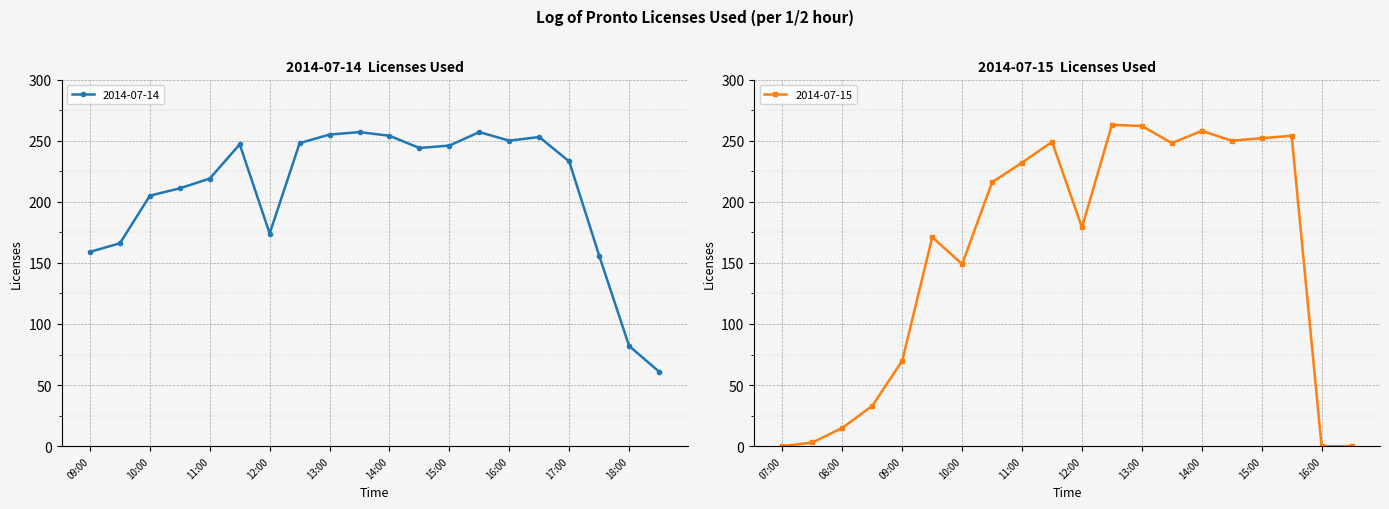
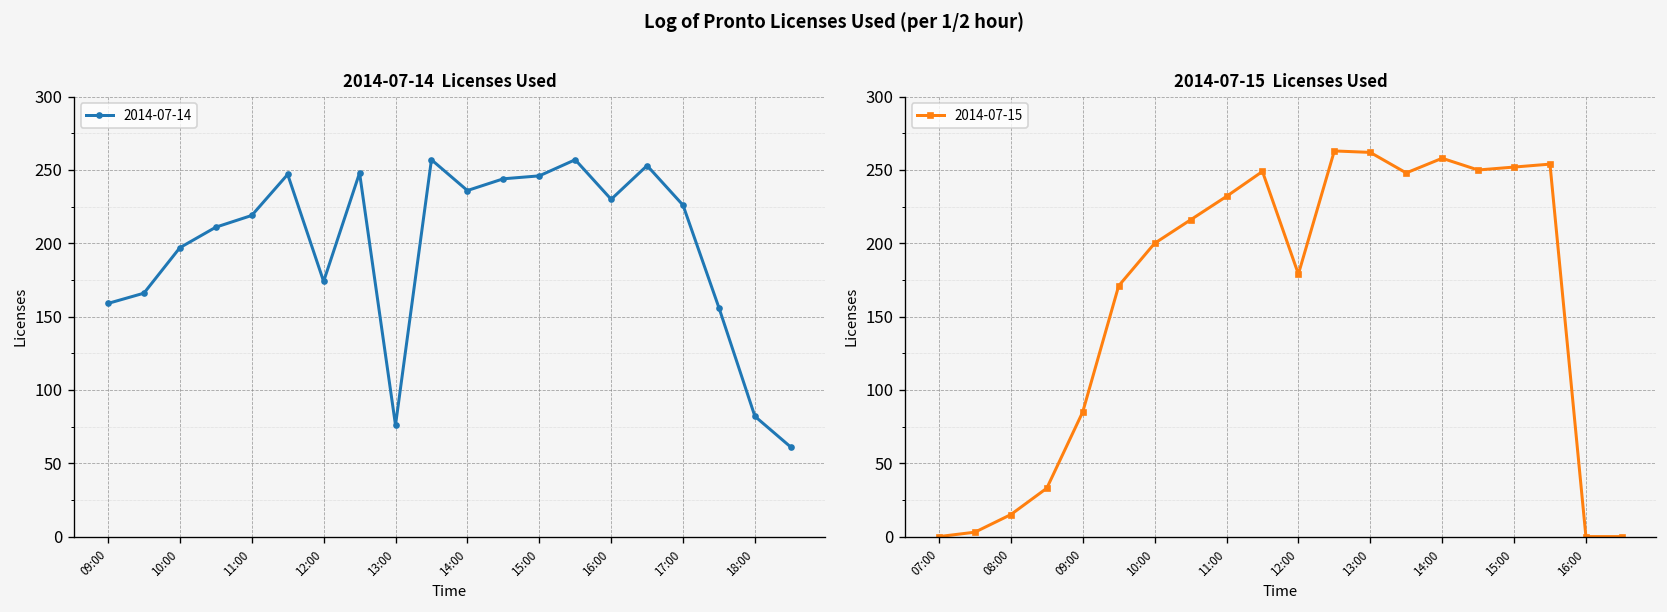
2014-07-14 Licenses Used, 10:00: 205 -> 197
2014-07-14 Licenses Used, 13:00: 255 -> 76
2014-07-14 Licenses Used, 14:00: 254 -> 236
2014-07-14 Licenses Used, 16:00: 250 -> 230
2014-07-14 Licenses Used, 17:00: 233 -> 226
2014-07-15 Licenses Used, 09:00: 70 -> 85
2014-07-15 Licenses Used, 10:00: 149 -> 200
